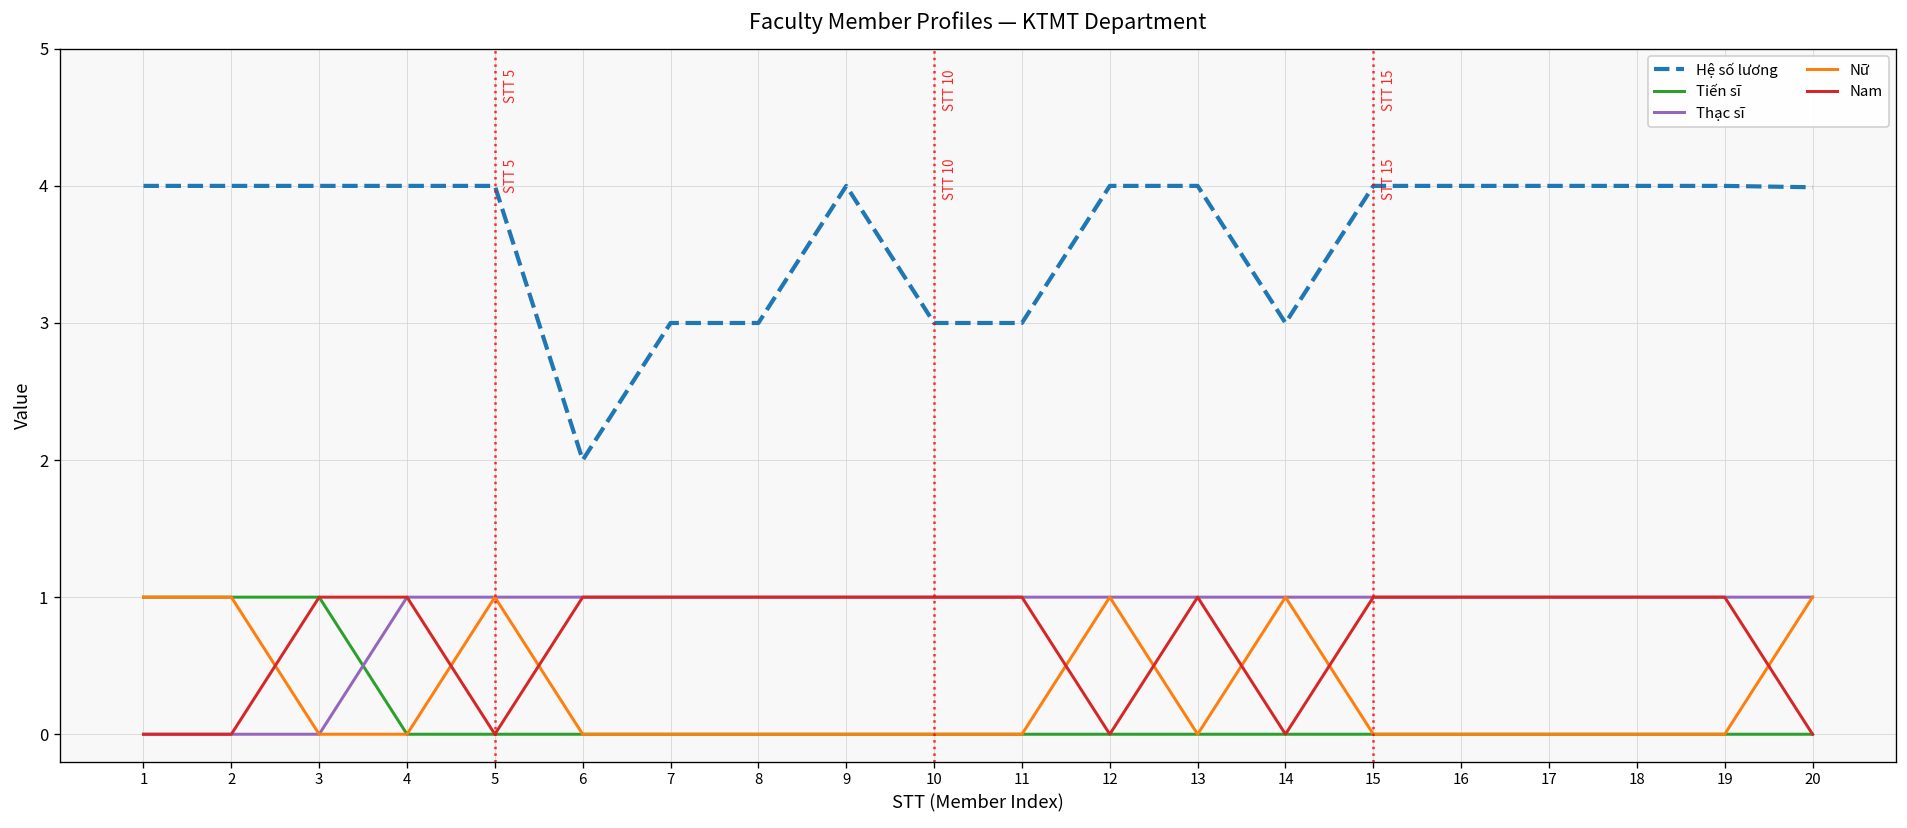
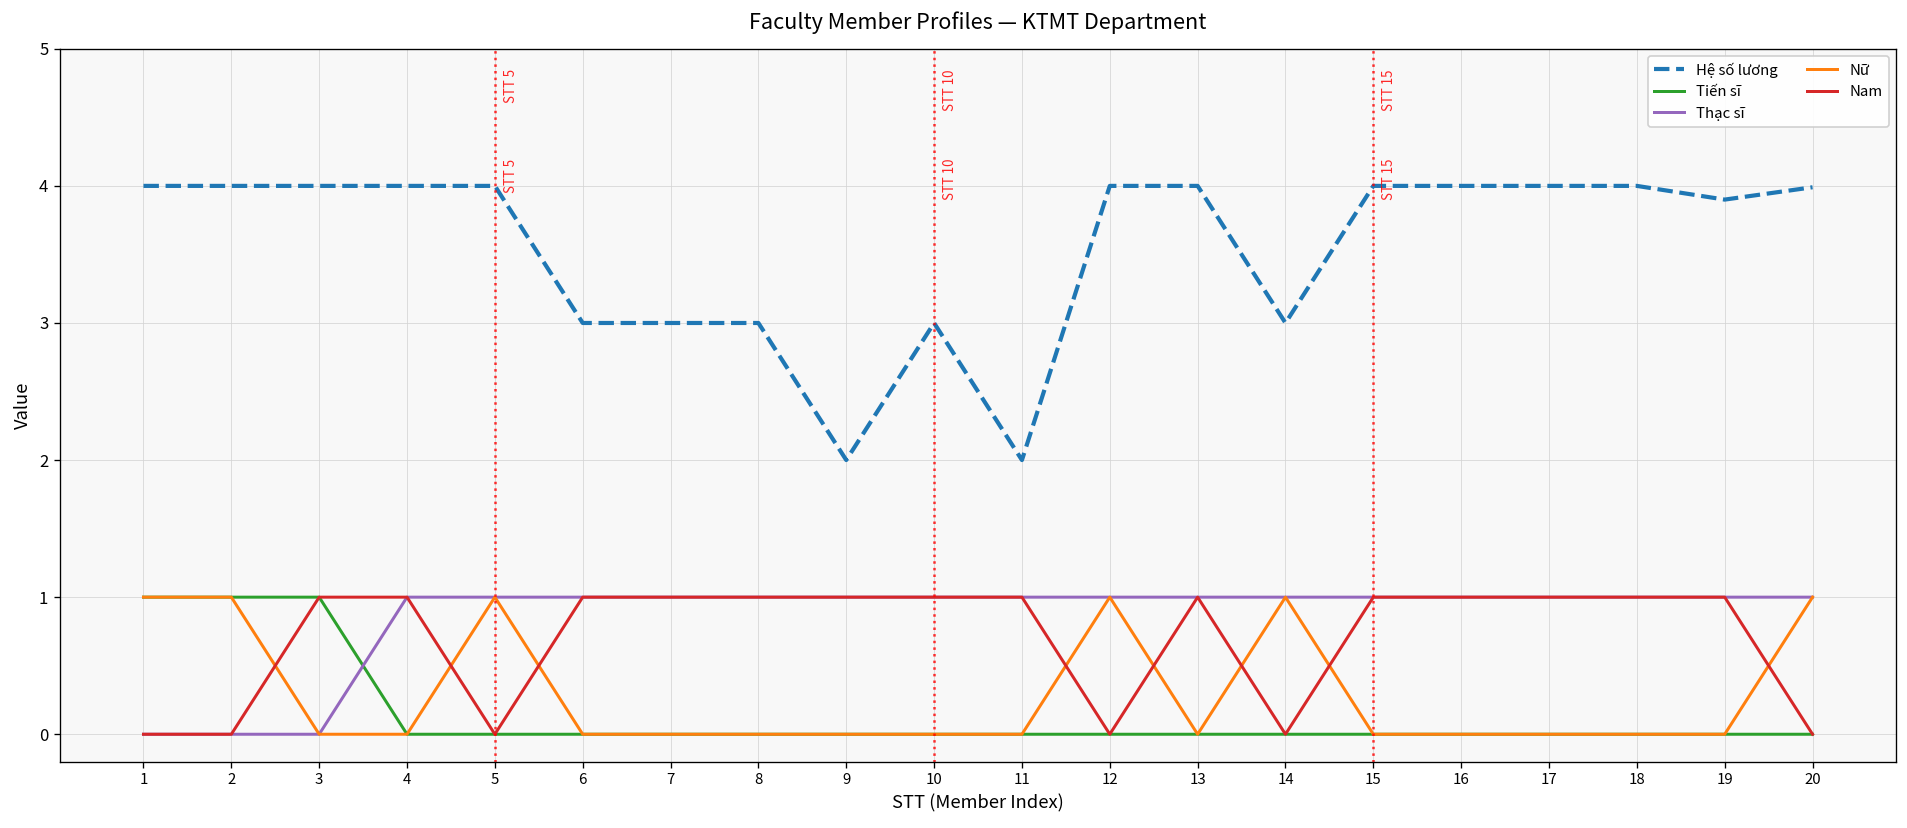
Hệ số lương, 6: 2 -> 3
Hệ số lương, 9: 4 -> 2
Hệ số lương, 11: 3 -> 2
Hệ số lương, 19: 4.0 -> 3.9
